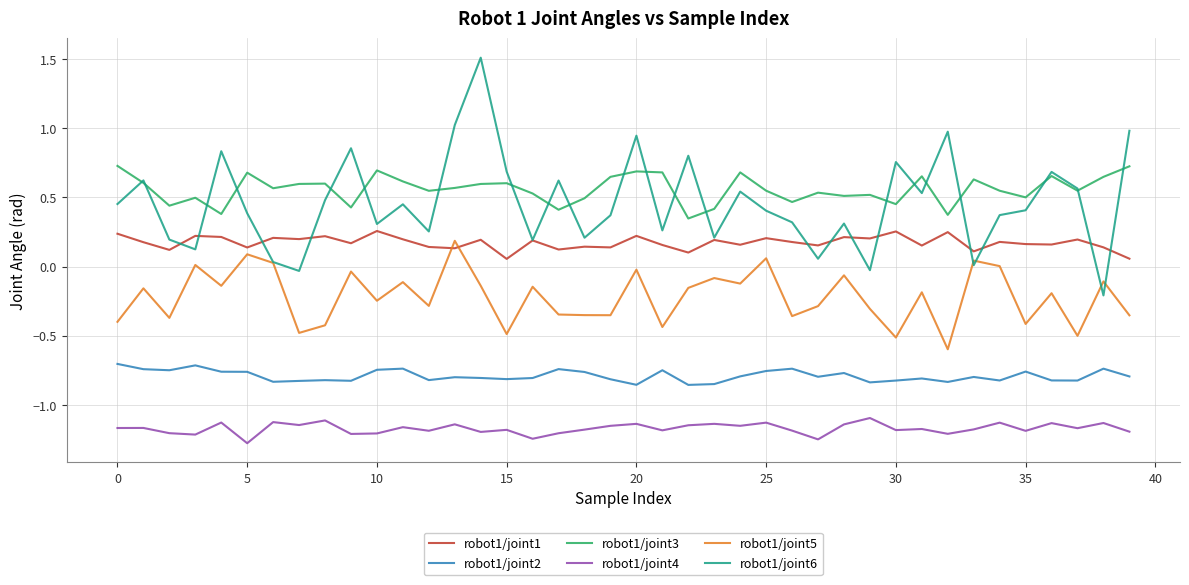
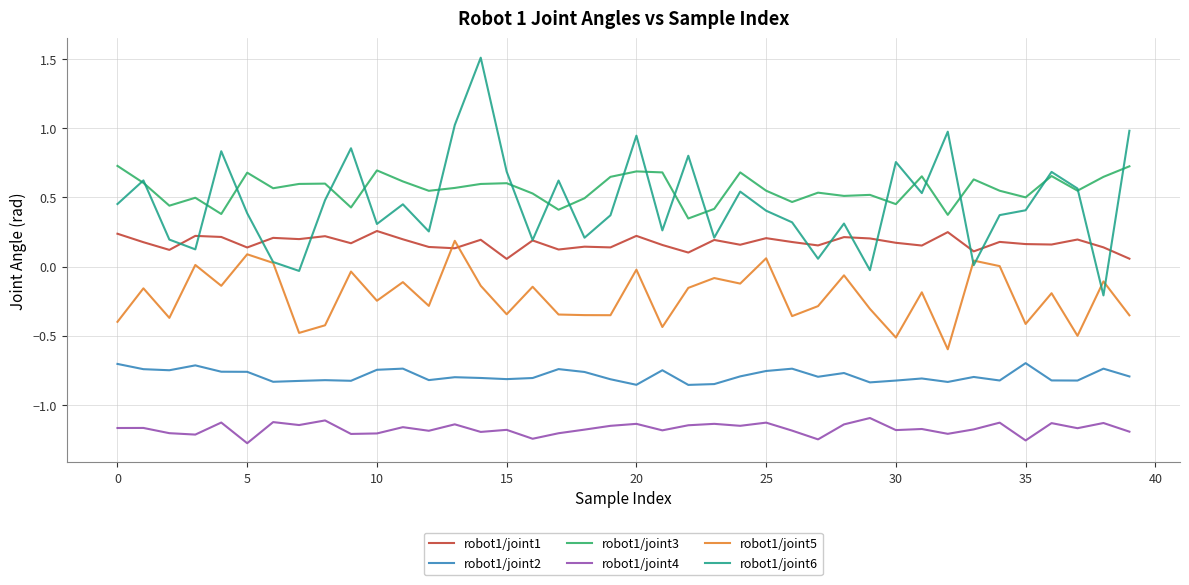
robot1/joint5, 15: -0.49 -> -0.34
robot1/joint1, 30: 0.25 -> 0.17
robot1/joint2, 35: -0.76 -> -0.70
robot1/joint4, 35: -1.19 -> -1.26
